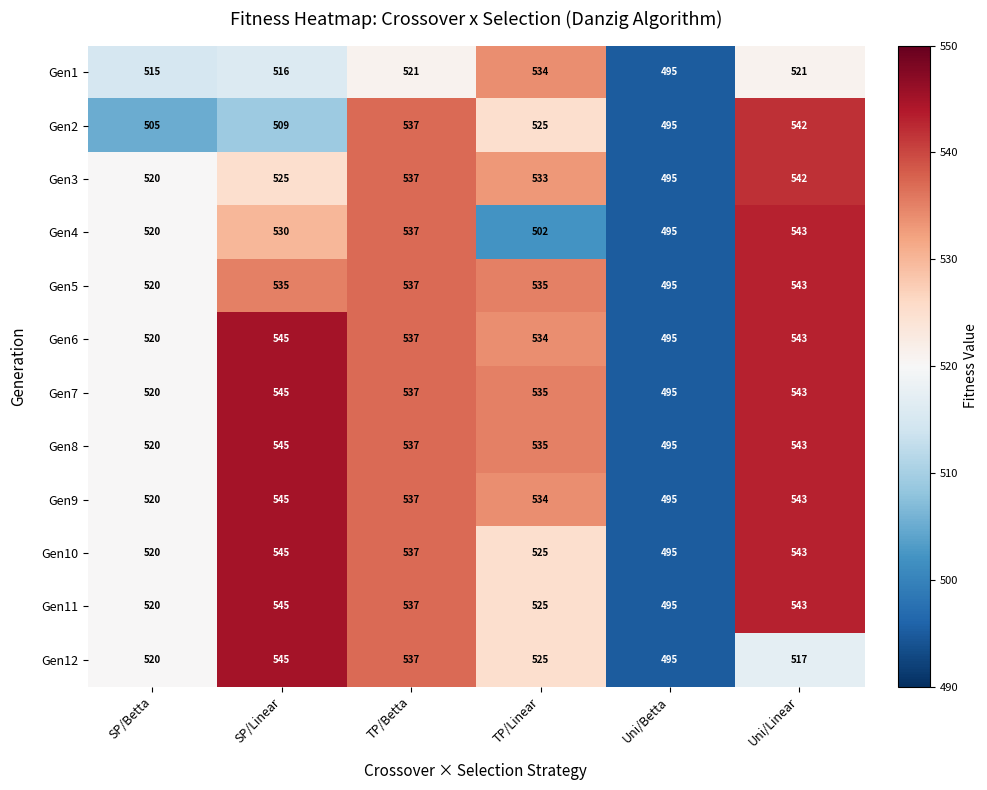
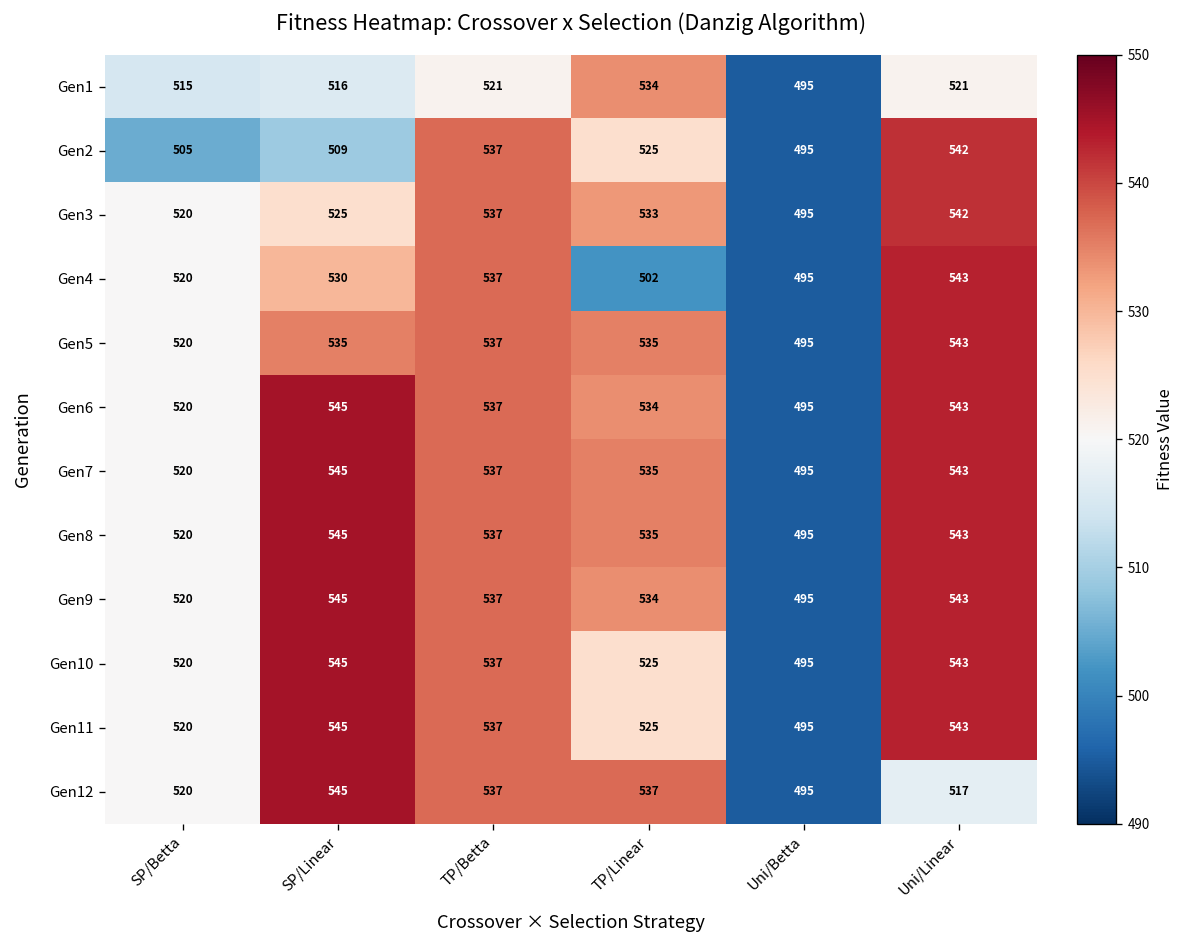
Gen12, TP/Linear: 525 -> 537
